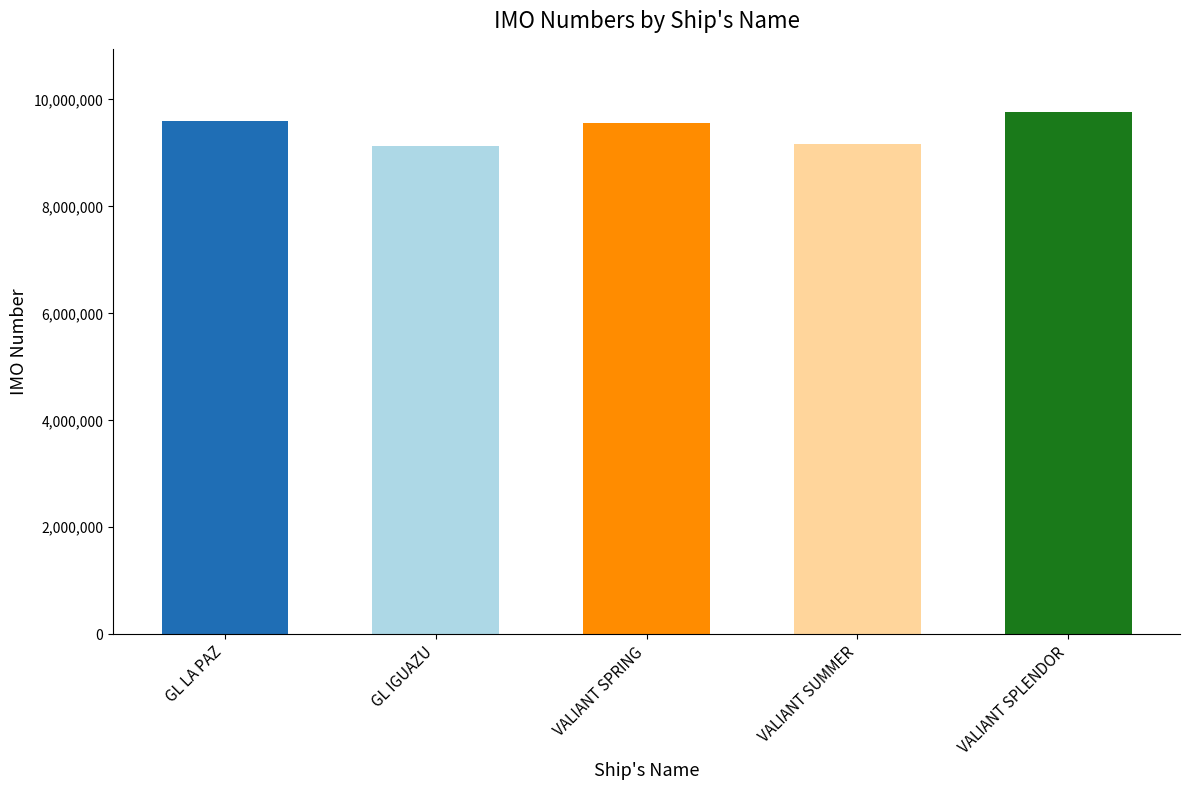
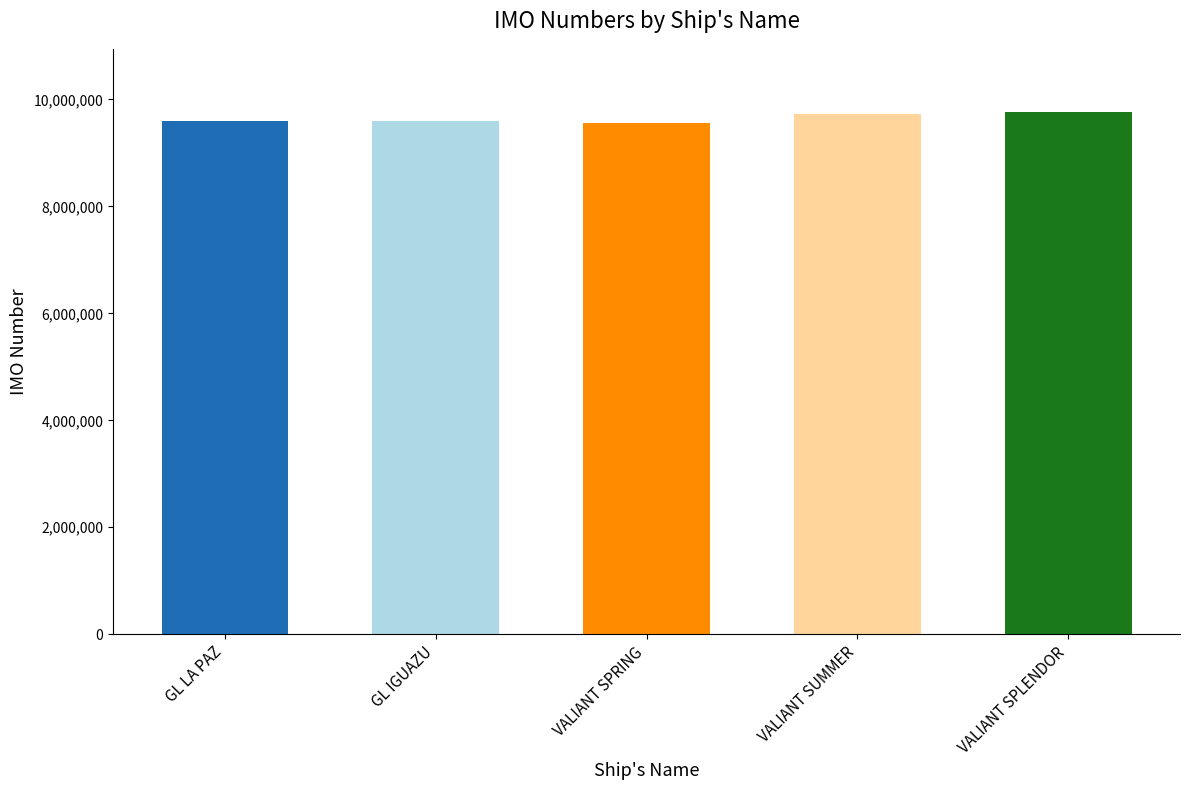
GL IGUAZU: 9,100,000 -> 9,600,000
VALIANT SUMMER: 9,200,000 -> 9,700,000
